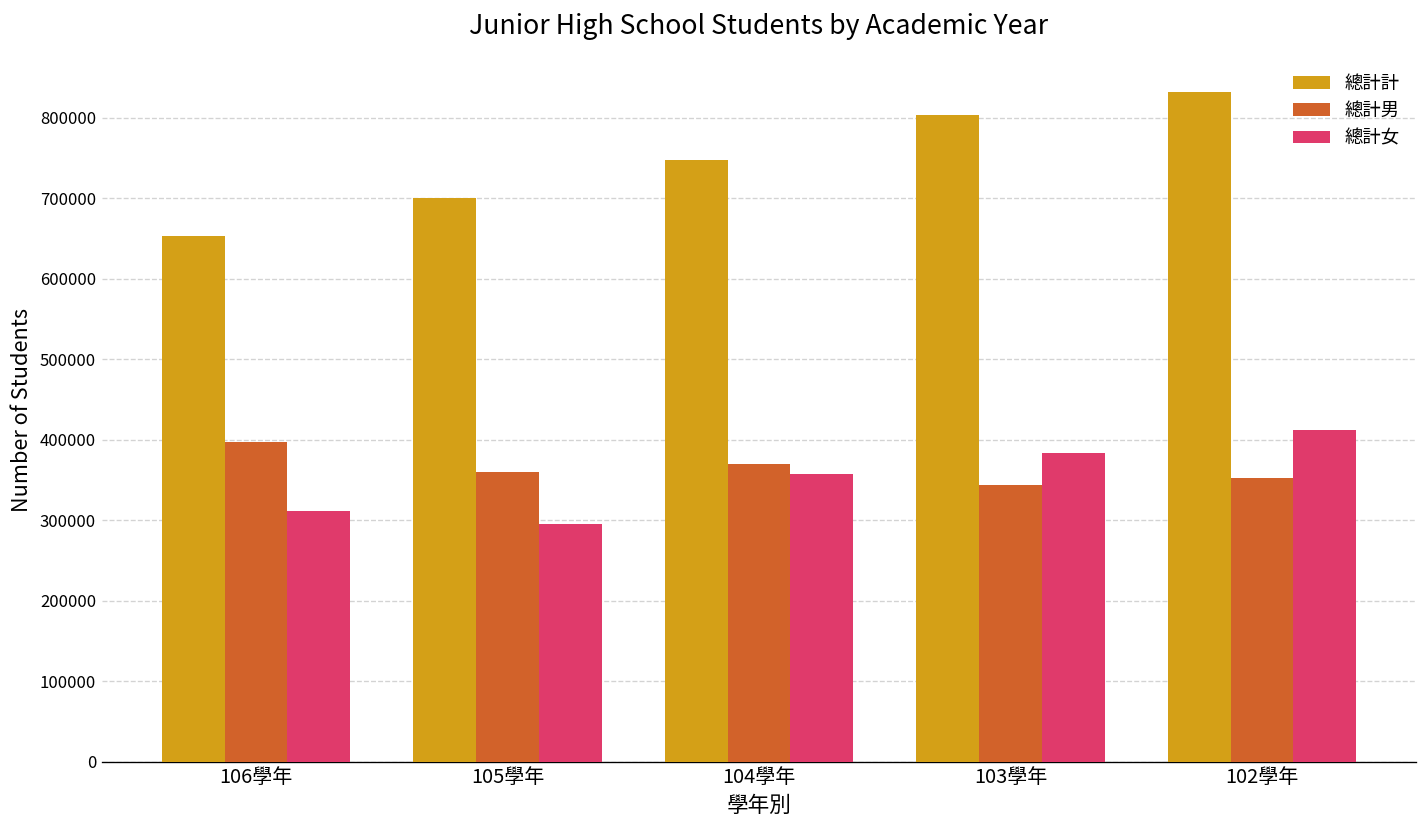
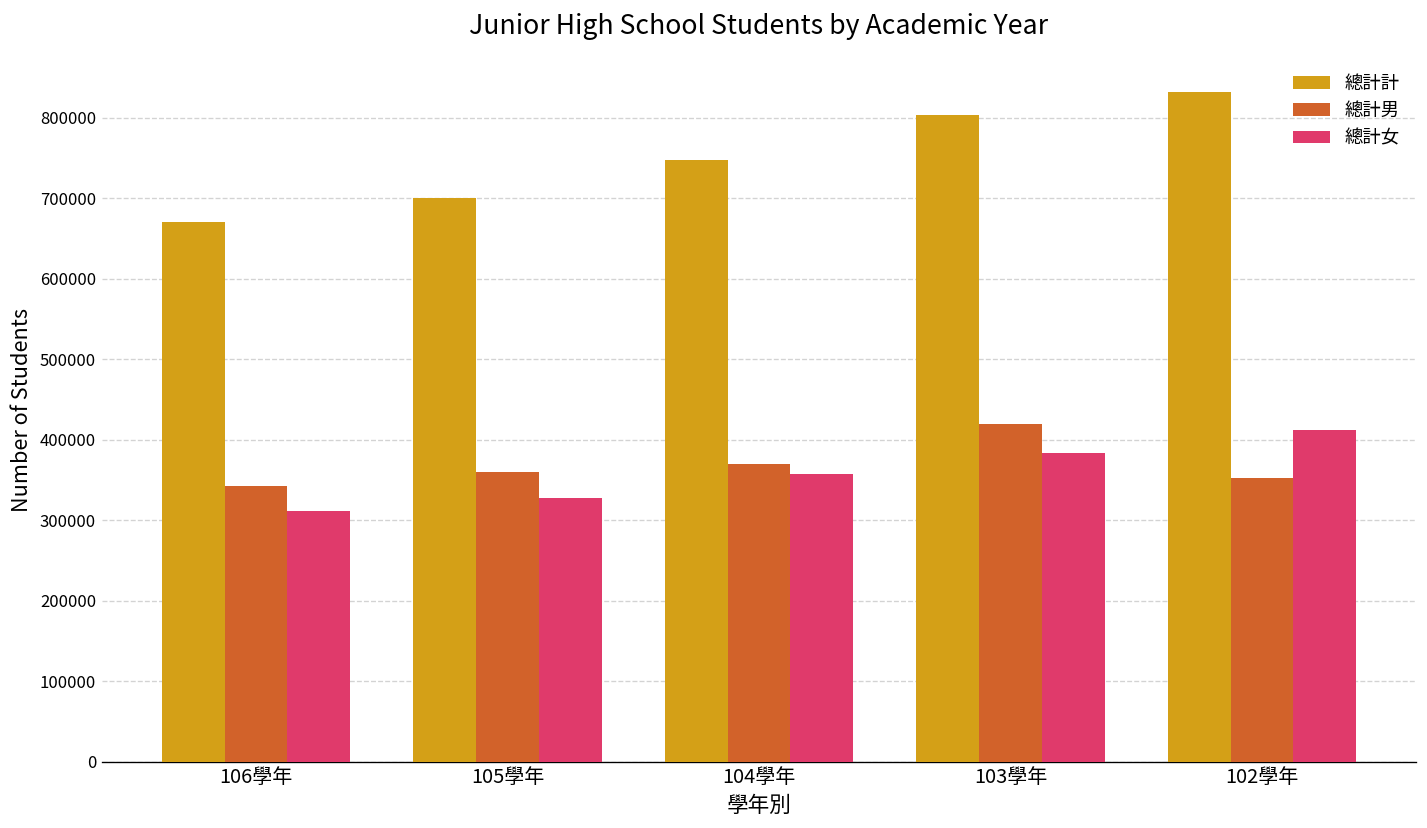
總計計, 106學年: 650000 -> 670000
總計男, 106學年: 400000 -> 340000
總計女, 105學年: 290000 -> 330000
總計男, 103學年: 340000 -> 420000
